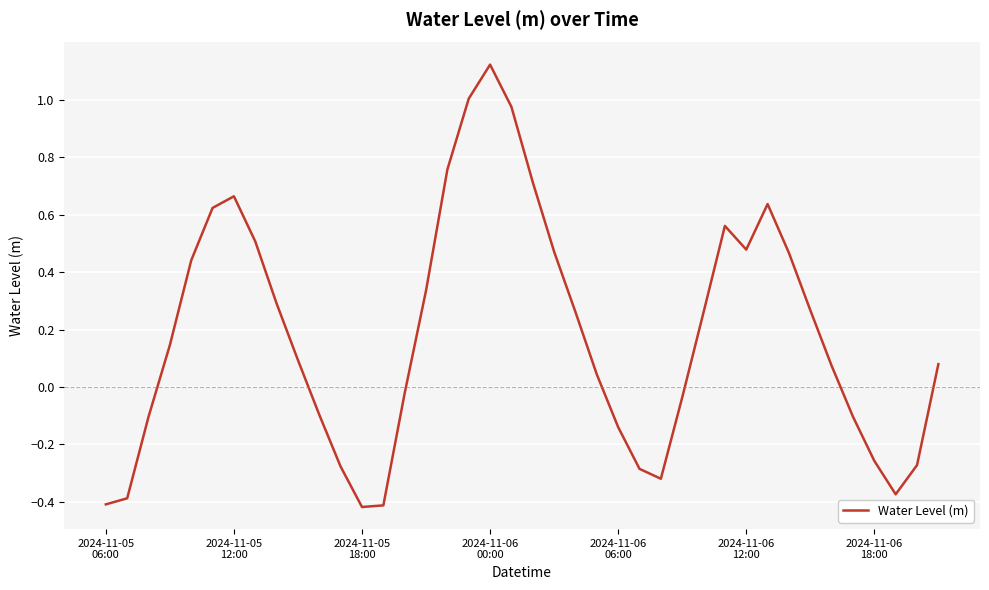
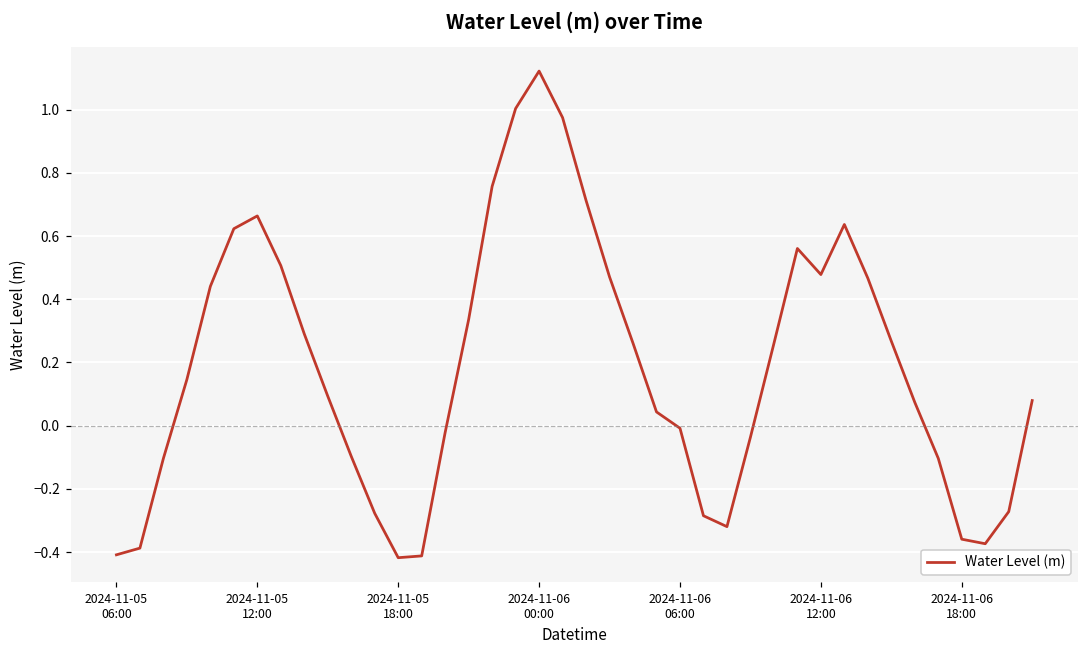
2024-11-06 06:00: -0.14 -> -0.01
2024-11-06 18:00: -0.26 -> -0.36
